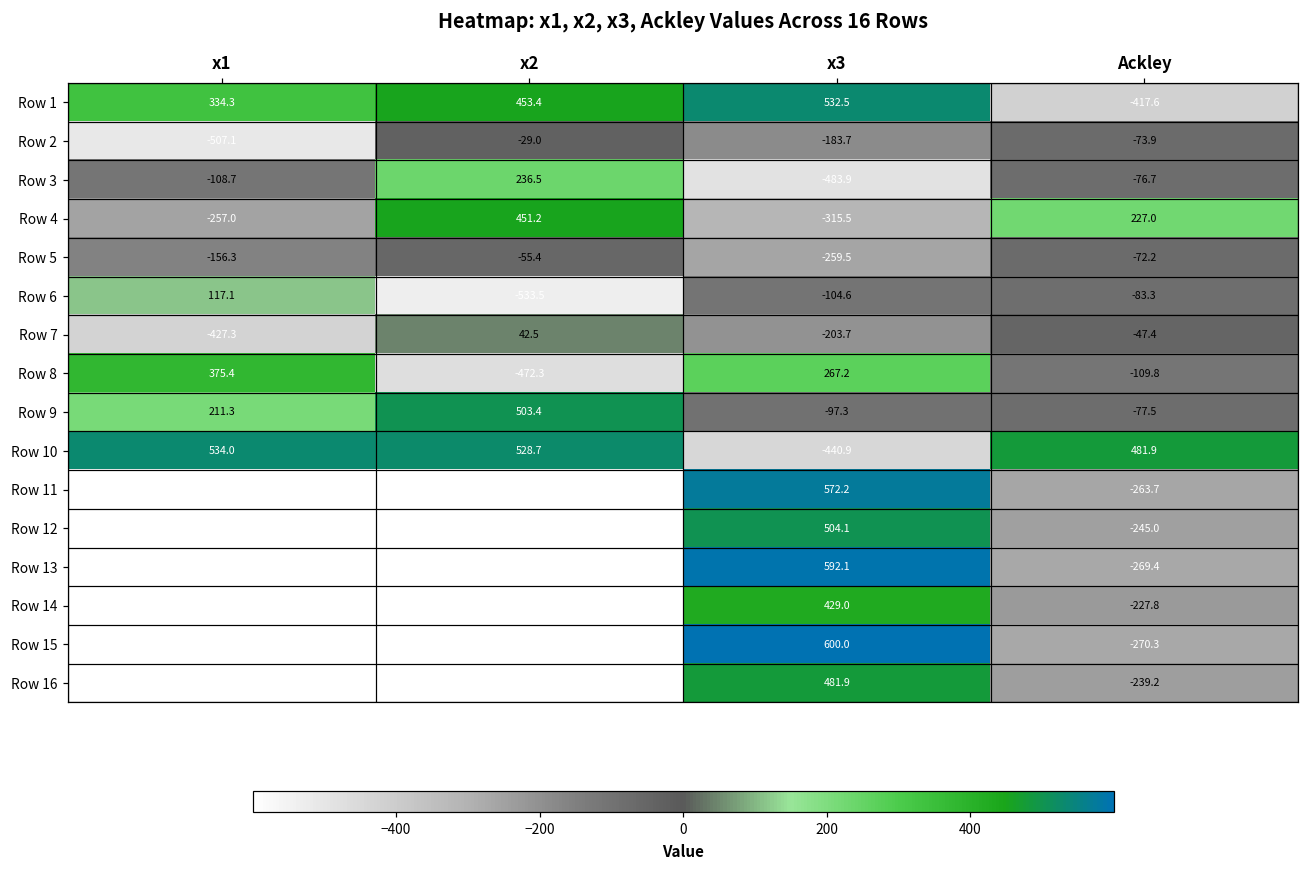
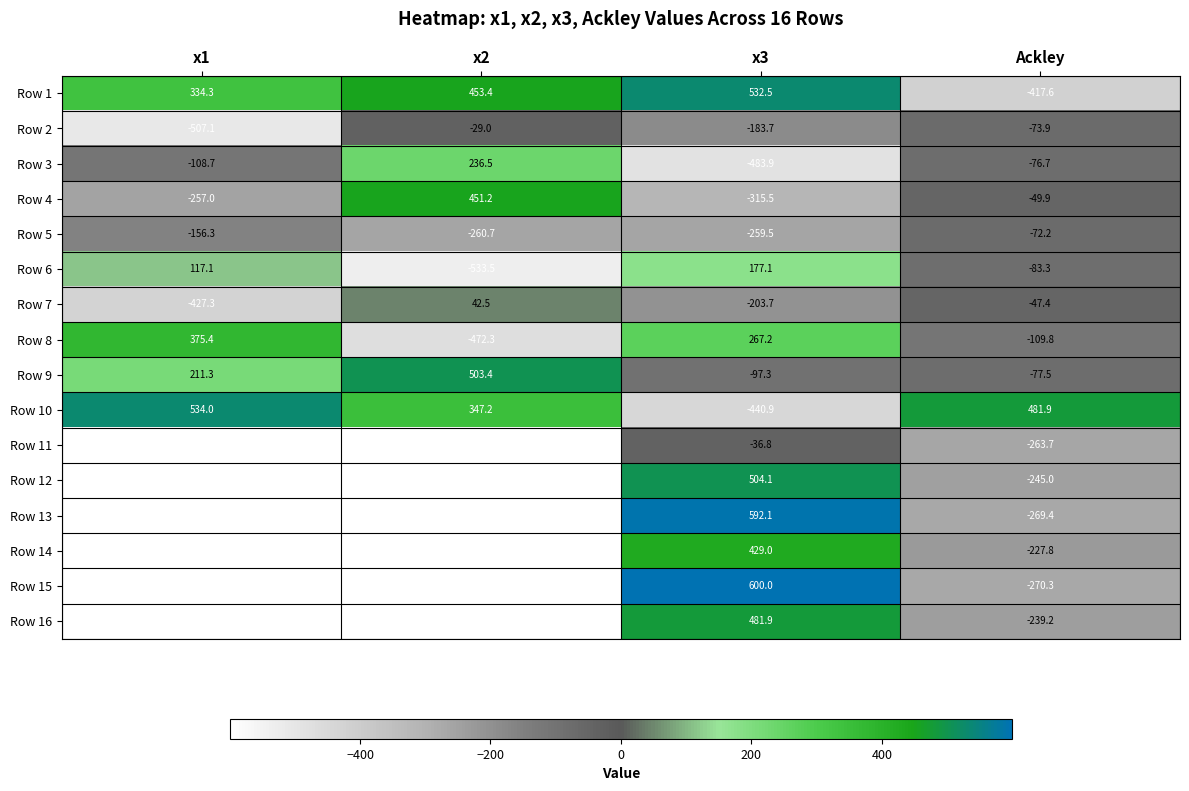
Row 4, Ackley: 227.0 -> -49.9
Row 5, x2: -55.4 -> -260.7
Row 6, x3: -104.6 -> 177.1
Row 10, x2: 528.7 -> 347.2
Row 11, x3: 572.2 -> -36.8
